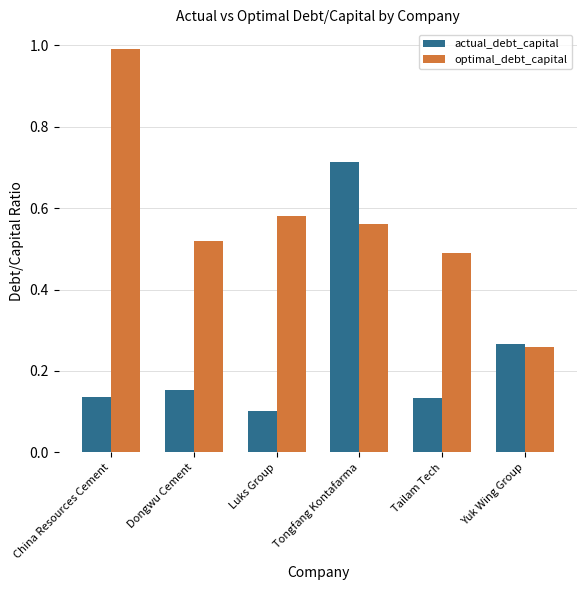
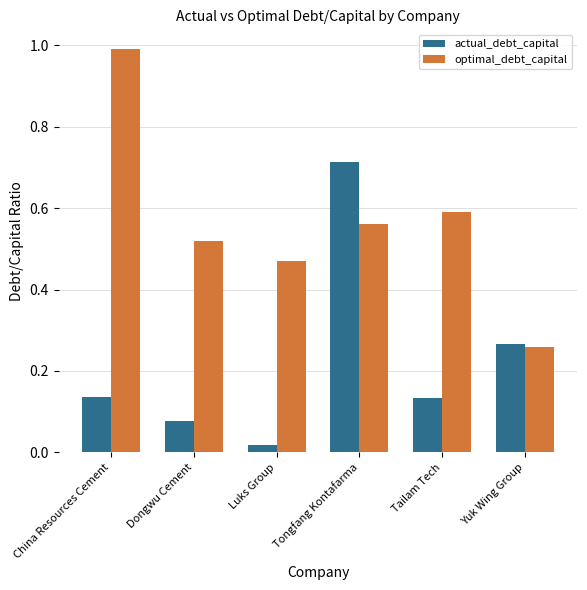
actual_debt_capital, Dongwu Cement: 0.15 -> 0.08
actual_debt_capital, Luks Group: 0.10 -> 0.02
optimal_debt_capital, Luks Group: 0.58 -> 0.47
optimal_debt_capital, Tailam Tech: 0.49 -> 0.59
